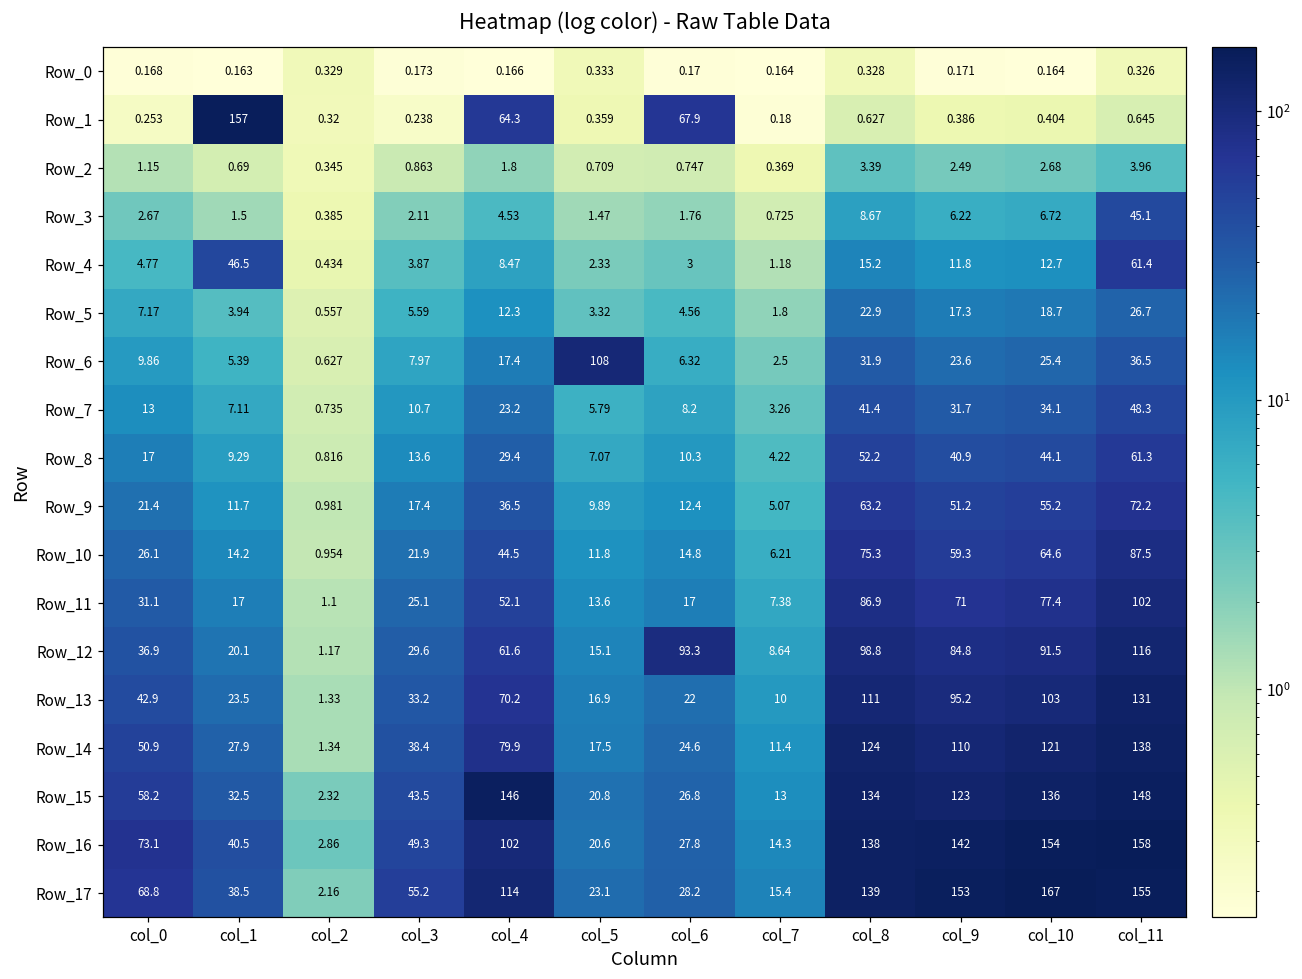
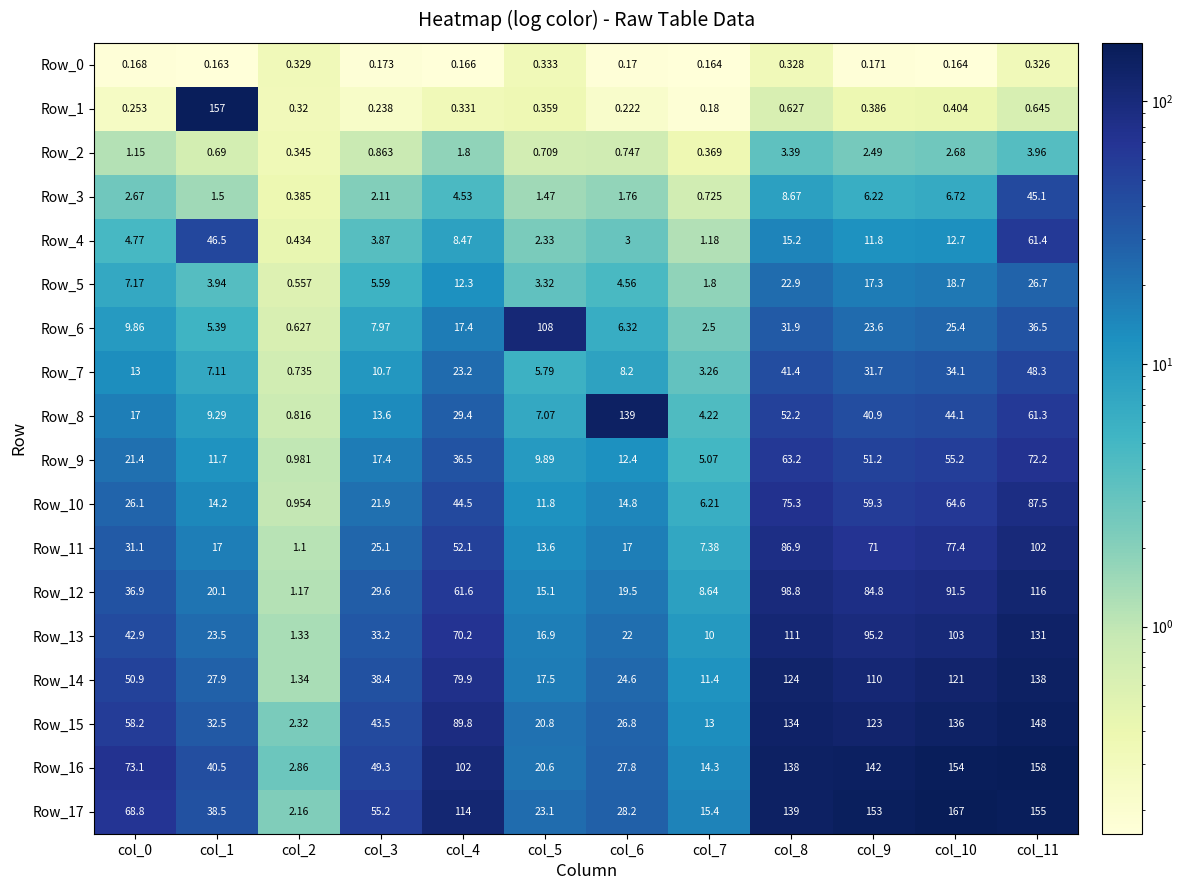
Row_1, col_4: 64.3 -> 0.331
Row_1, col_6: 67.9 -> 0.222
Row_8, col_6: 10.3 -> 139
Row_12, col_6: 93.3 -> 19.5
Row_15, col_4: 146 -> 89.8
